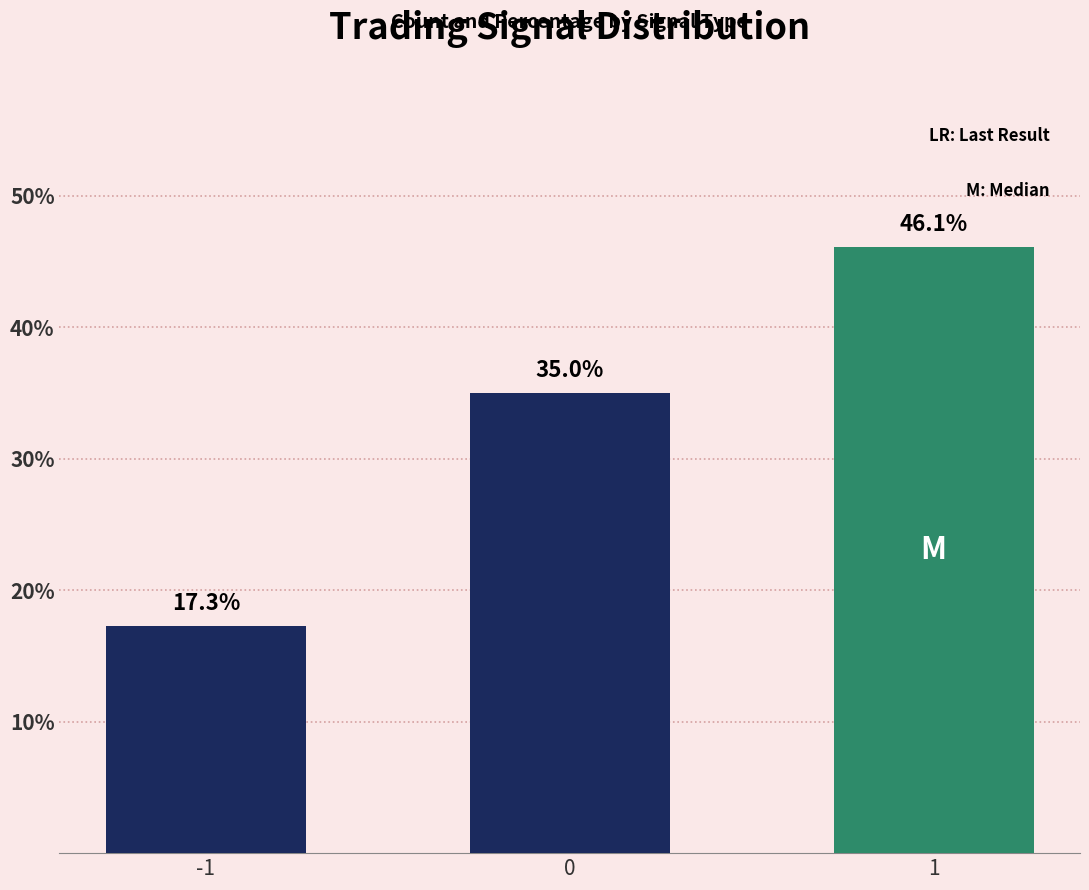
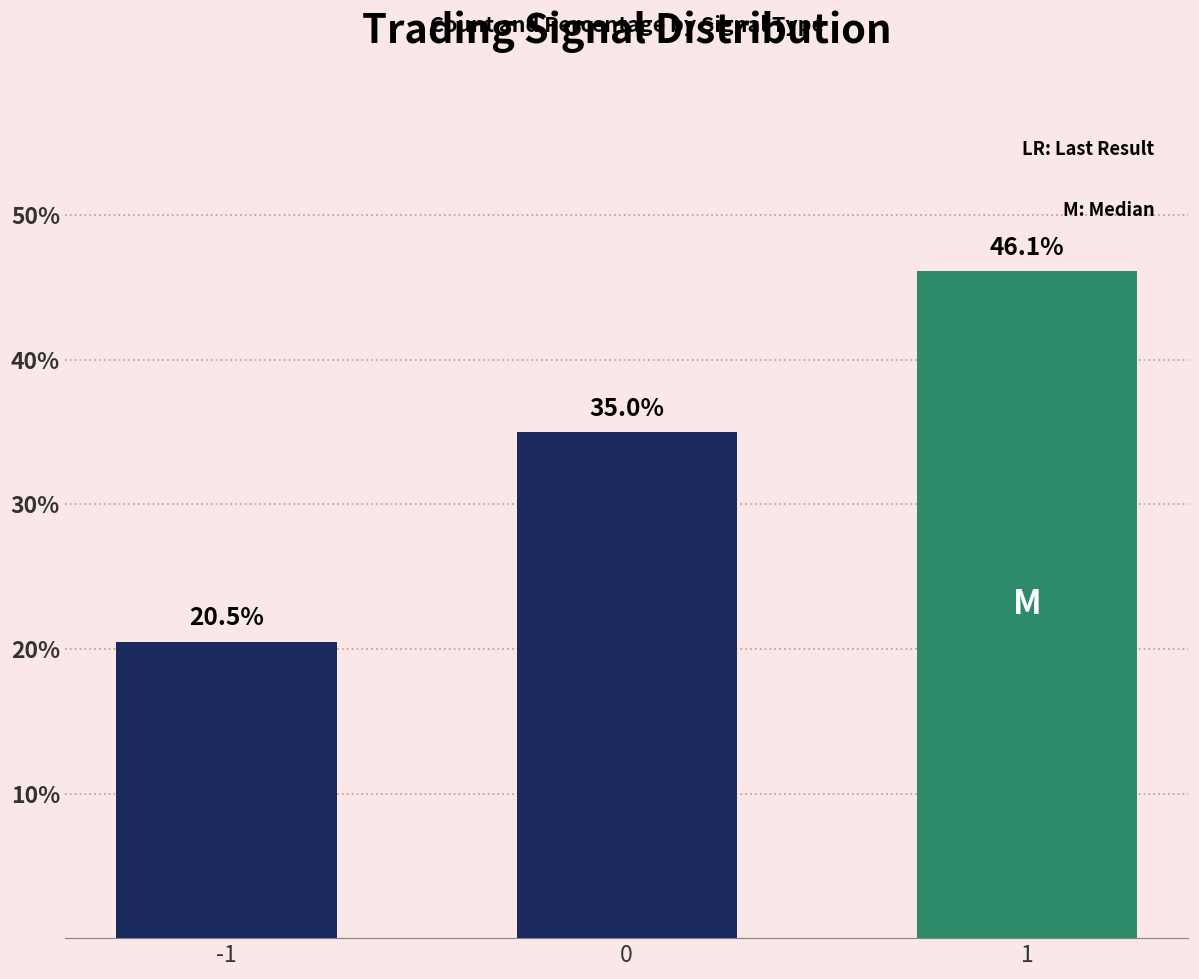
-1: 17.3% -> 20.5%
